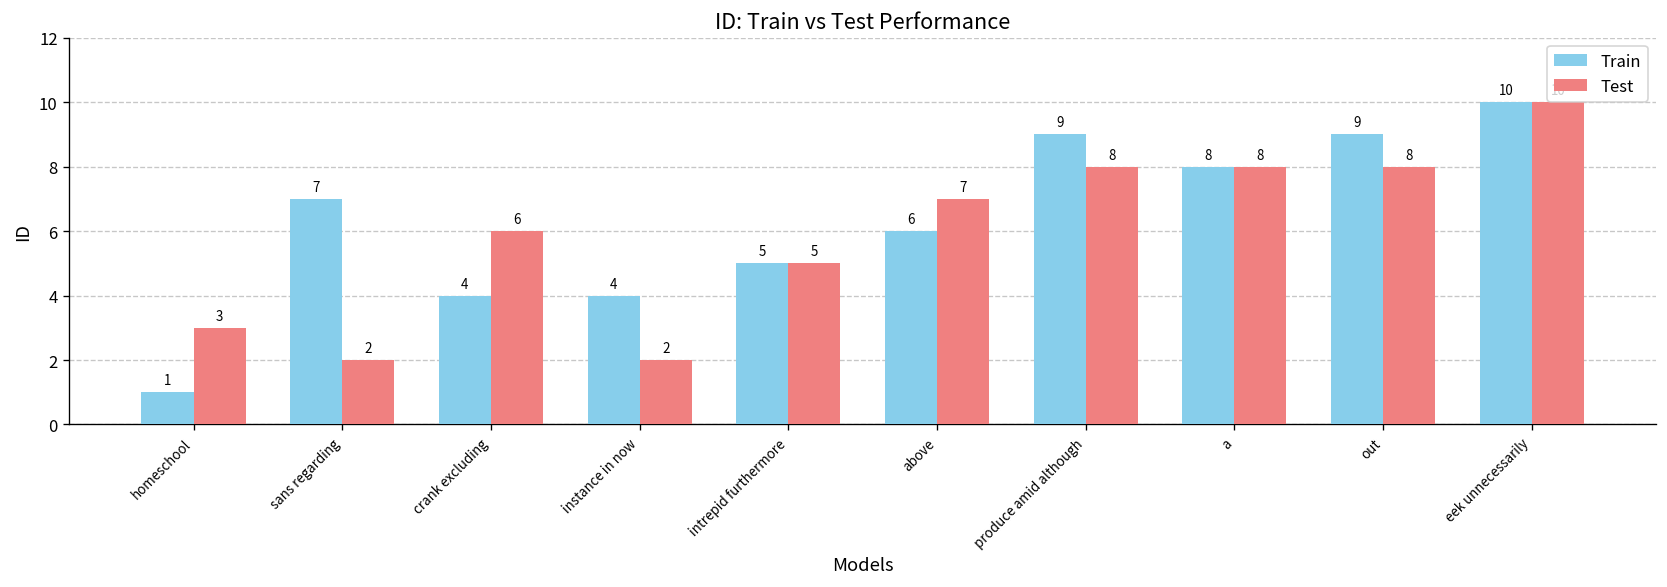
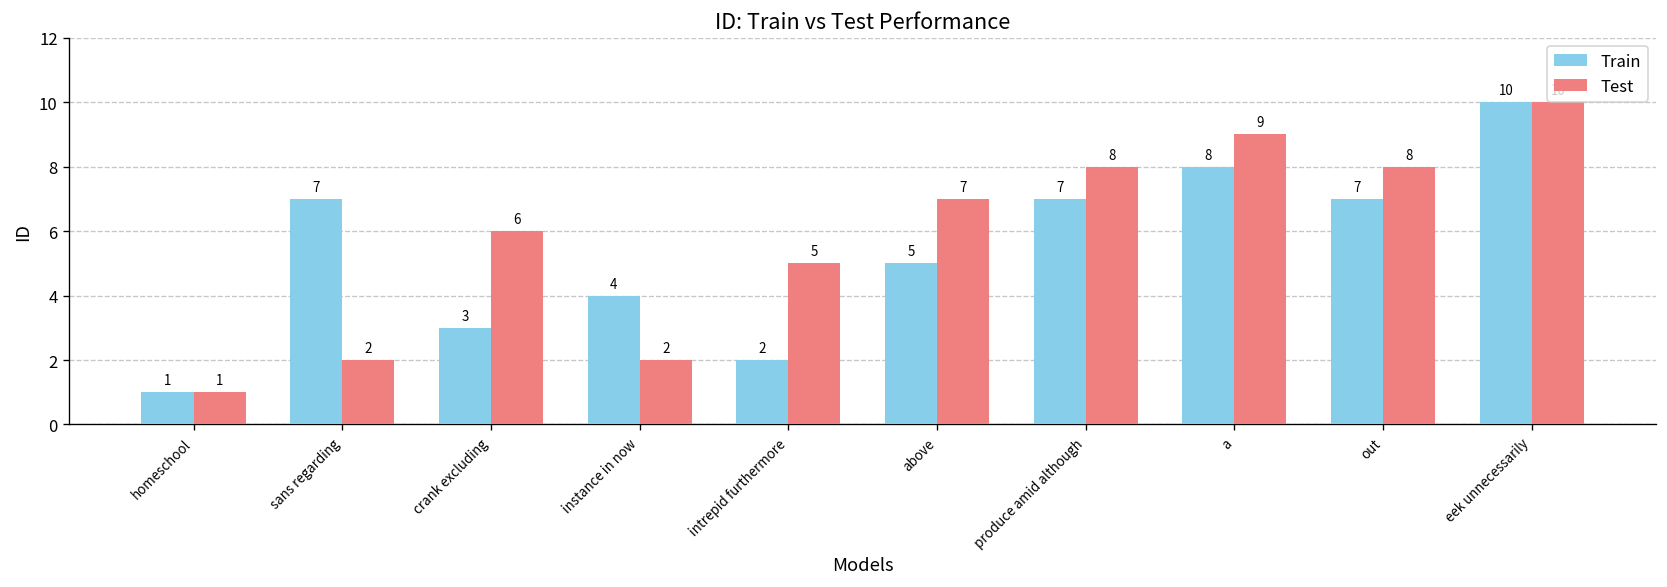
Test, homeschool: 3 -> 1
Train, crank excluding: 4 -> 3
Train, intrepid furthermore: 5 -> 2
Train, above: 6 -> 5
Train, produce amid although: 9 -> 7
Test, a: 8 -> 9
Train, out: 9 -> 7
